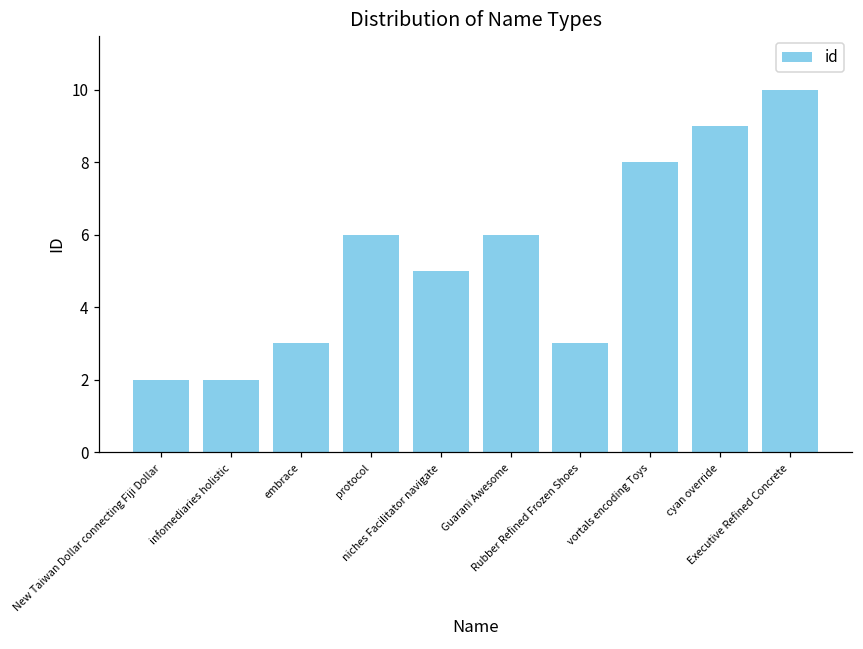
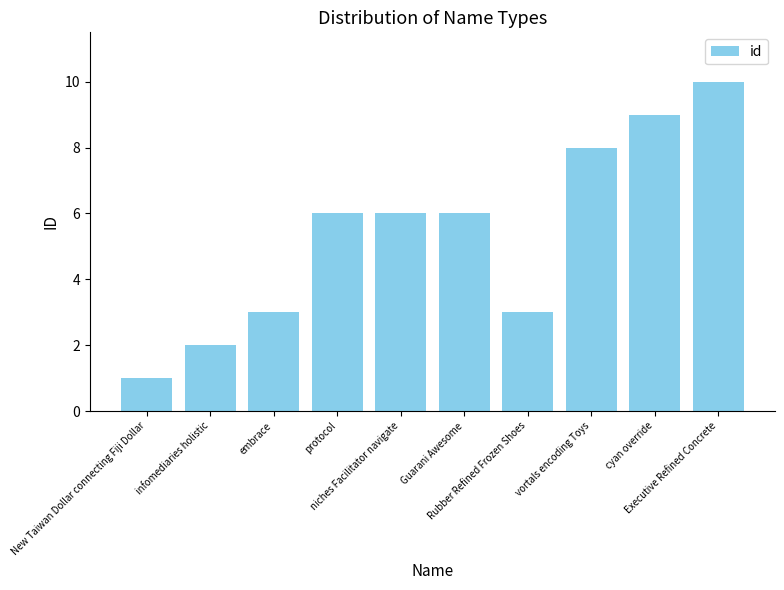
New Taiwan Dollar connecting Fiji Dollar: 2 -> 1
niches Facilitator navigate: 5 -> 6
